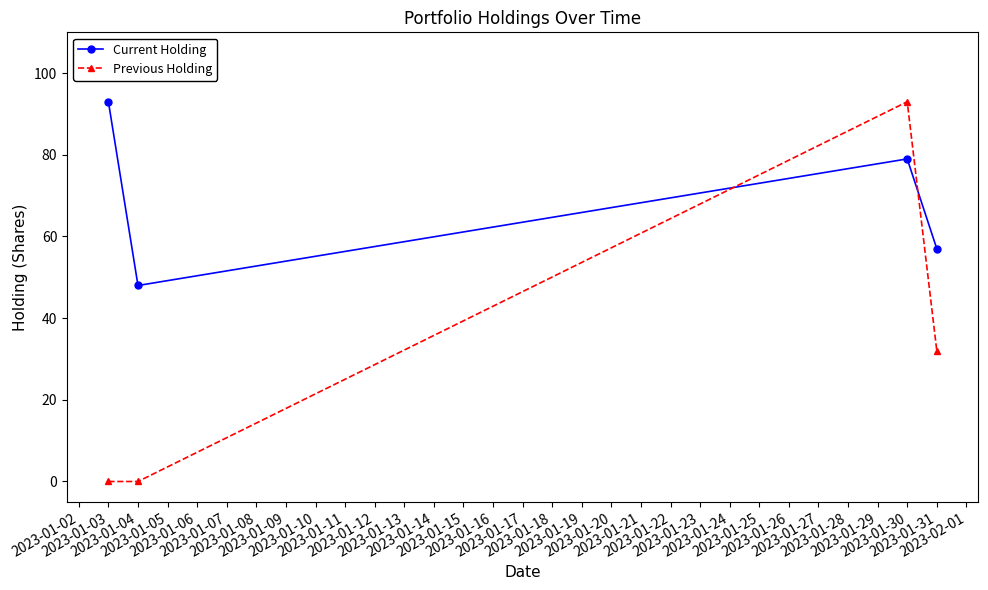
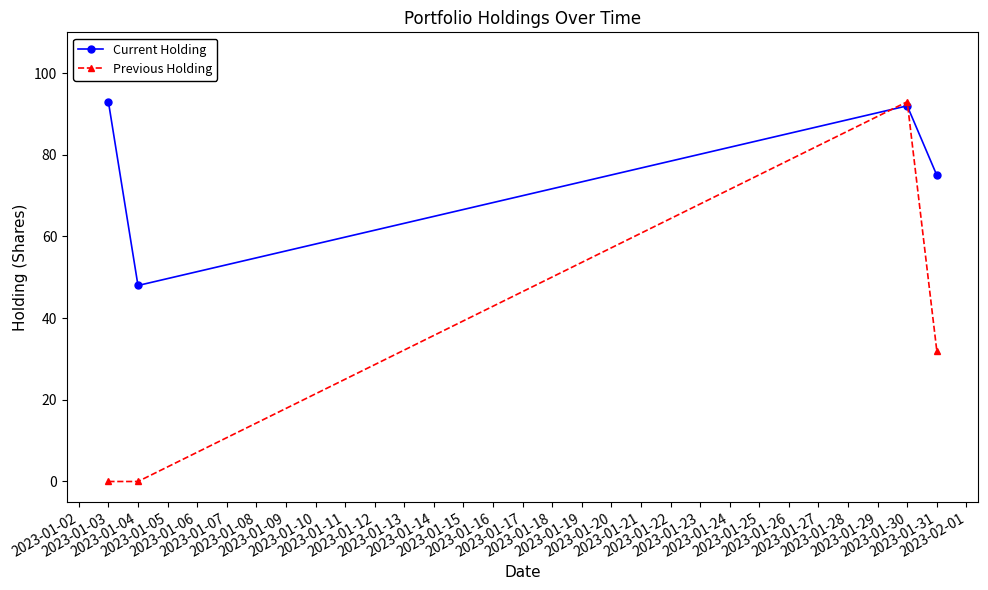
Current Holding, 2023-01-30: 79 -> 92
Current Holding, 2023-01-31: 57 -> 75
